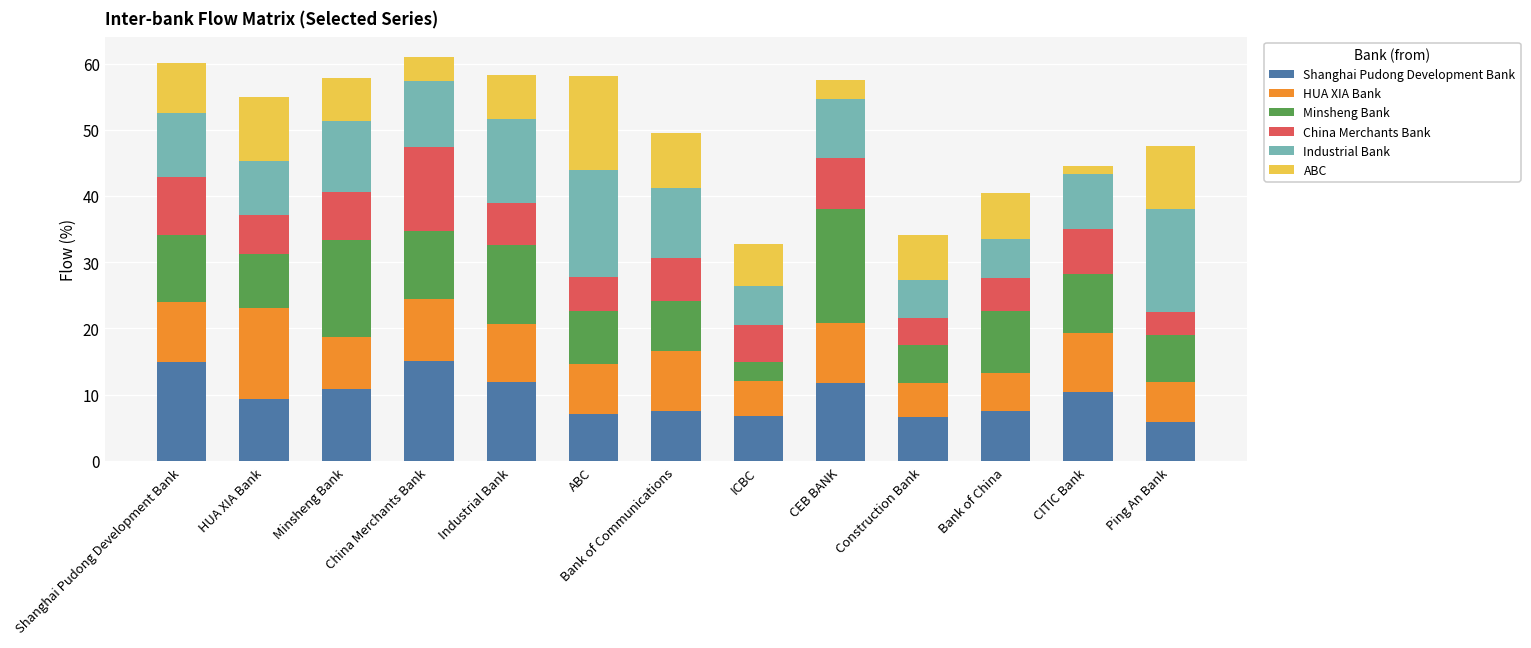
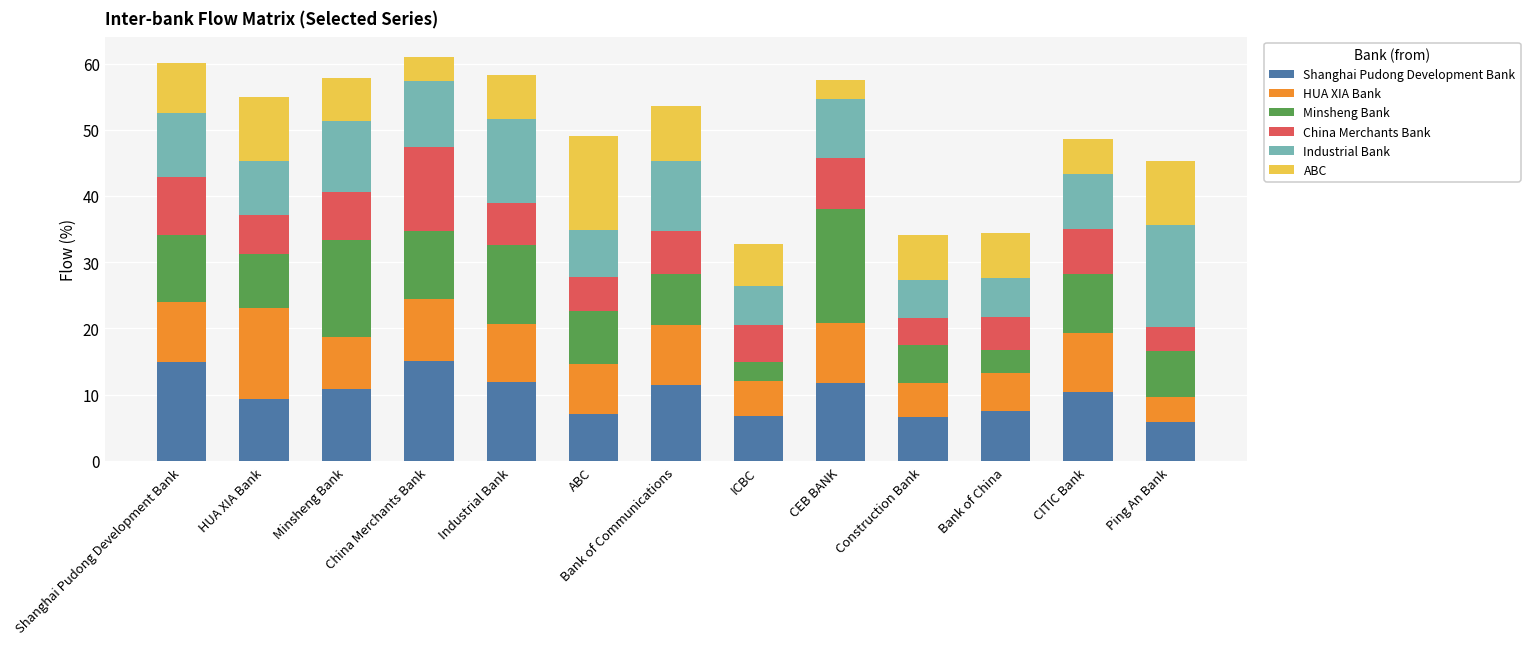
Industrial Bank, ABC: 16 -> 7
Shanghai Pudong Development Bank, Bank of Communications: 8 -> 12
Minsheng Bank, Bank of China: 9 -> 3
ABC, CITIC Bank: 1 -> 5
HUA XIA Bank, Ping An Bank: 6 -> 4
